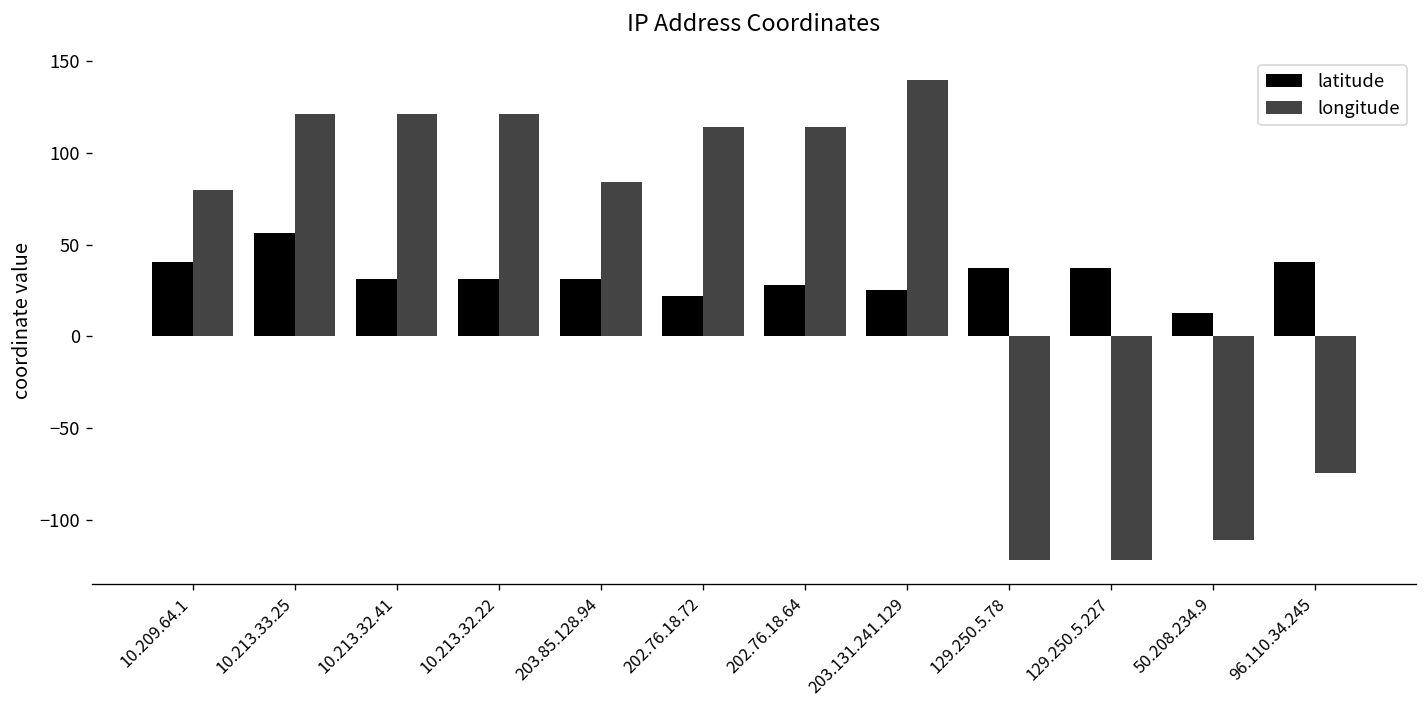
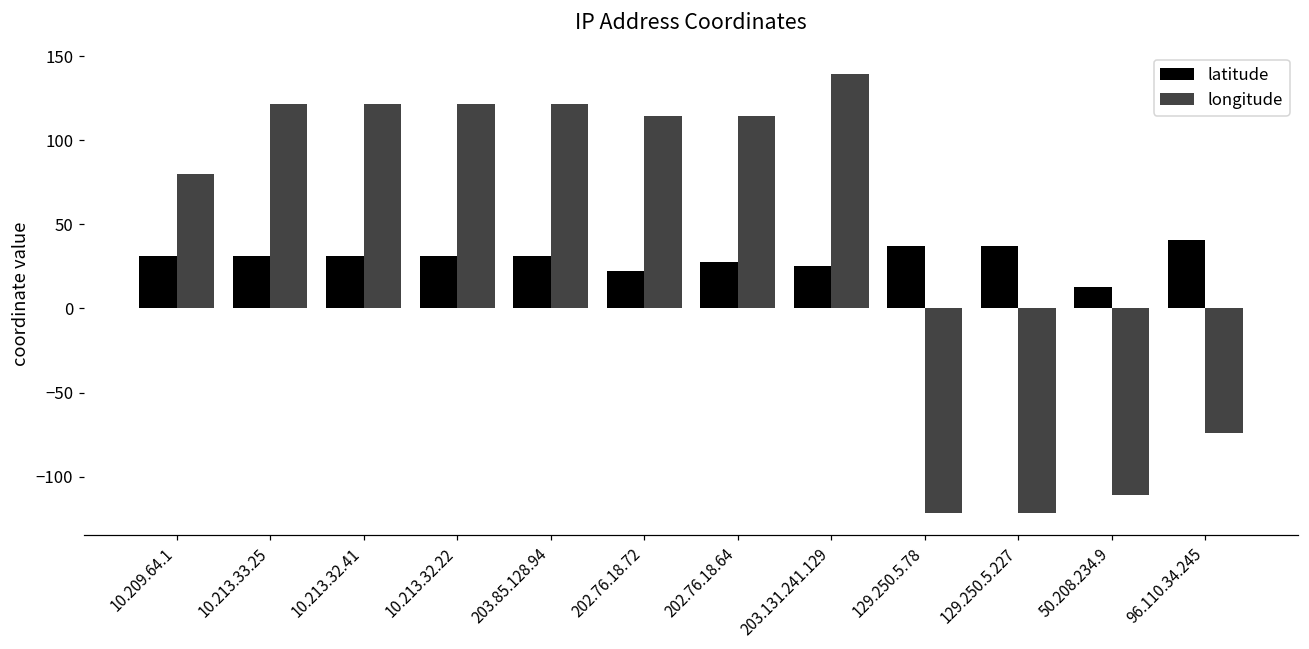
latitude, 10.209.64.1: 40 -> 31
latitude, 10.213.33.25: 57 -> 31
longitude, 203.85.128.94: 84 -> 121
